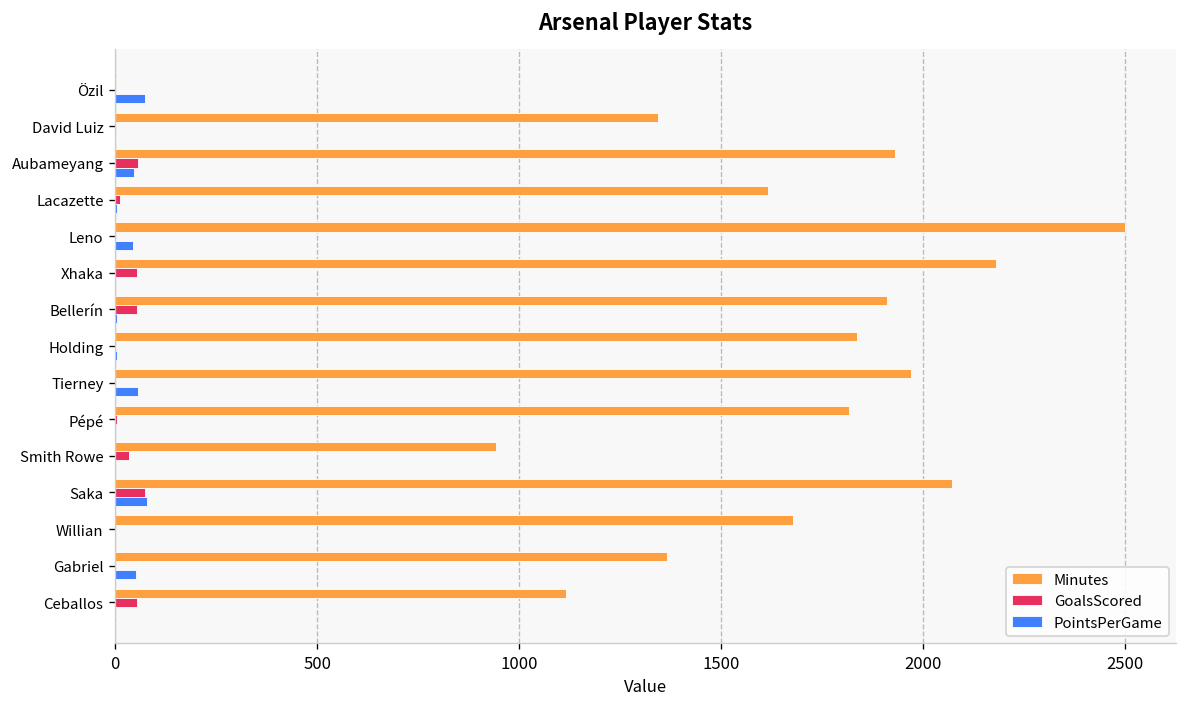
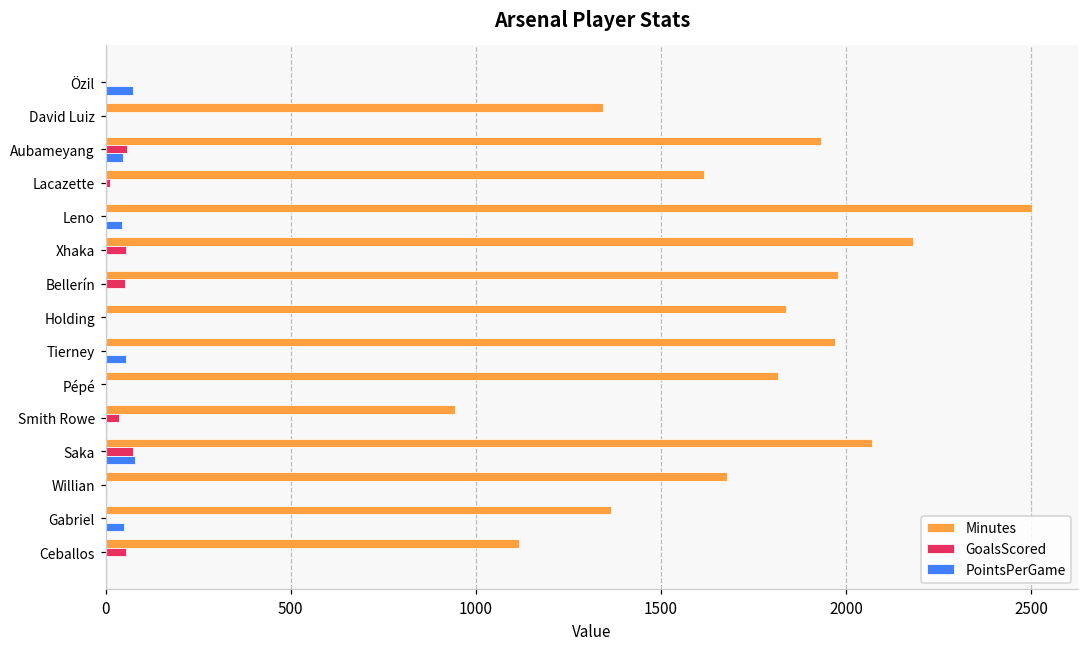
Minutes, Bellerín: 1910 -> 1980
